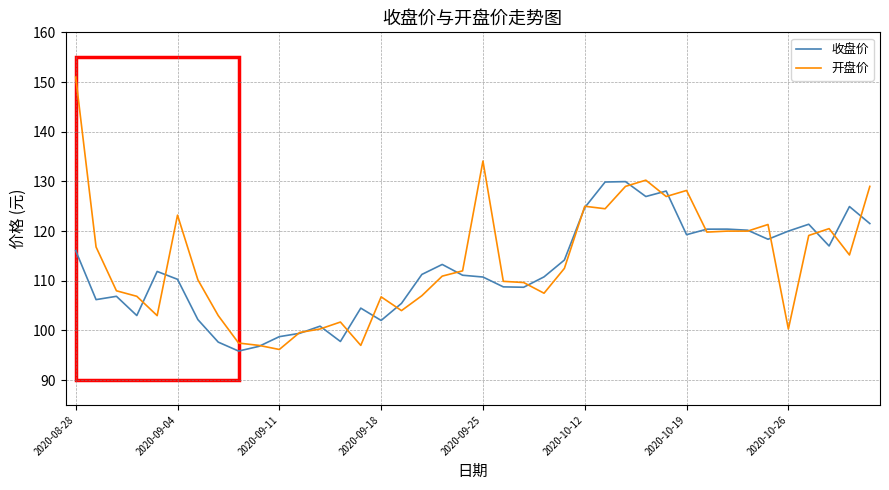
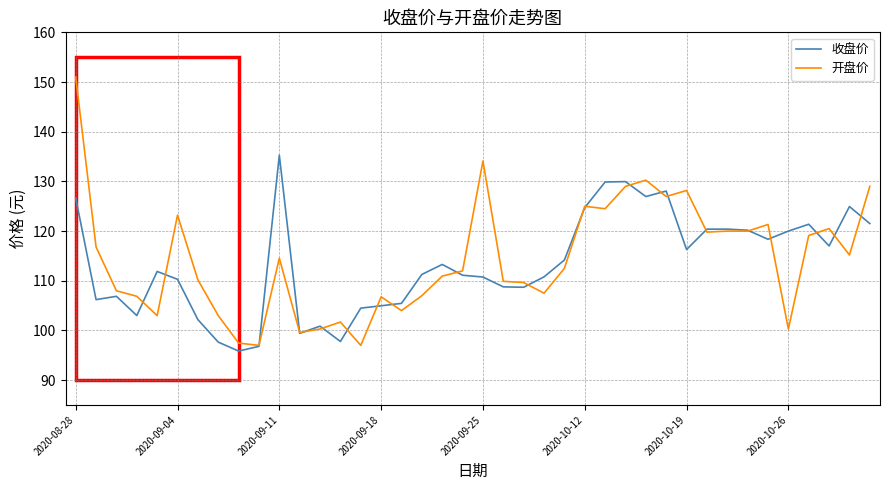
收盘价, 2020-08-28: 116 -> 127
收盘价, 2020-09-11: 99 -> 135
开盘价, 2020-09-11: 96 -> 115
收盘价, 2020-09-18: 102 -> 105
收盘价, 2020-10-19: 119 -> 116
